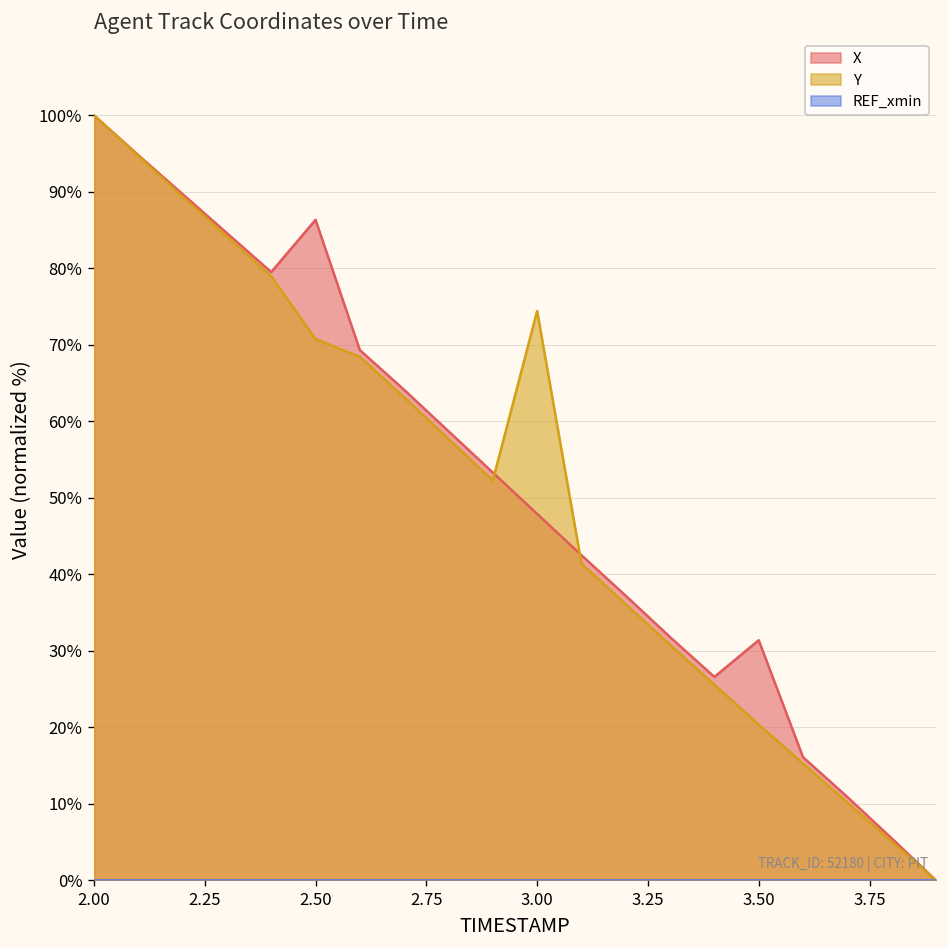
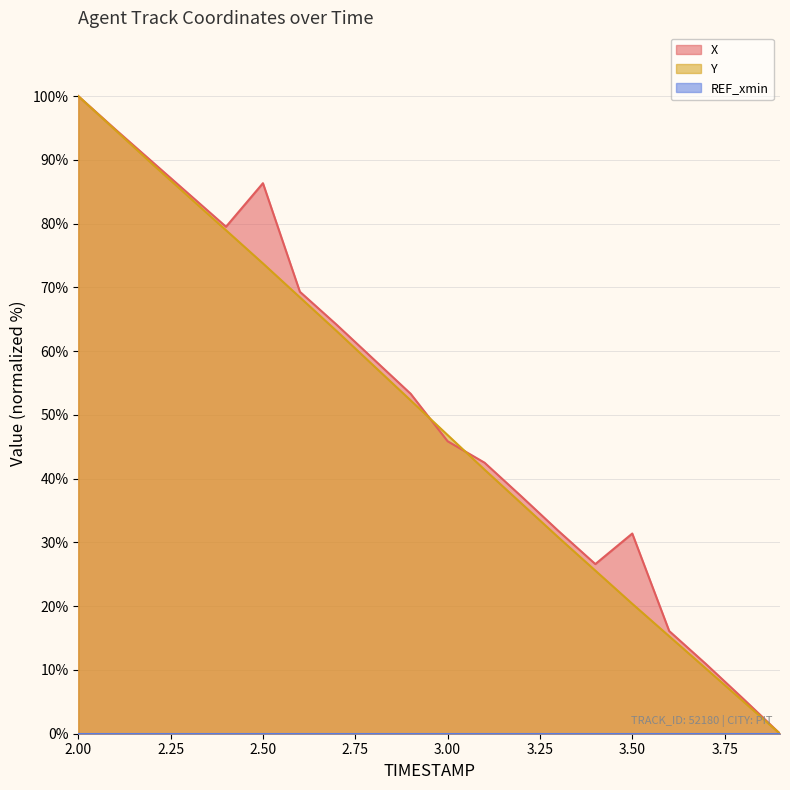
Y, 2.50: 71% -> 74%
X, 3.00: 48% -> 46%
Y, 3.00: 74% -> 47%
